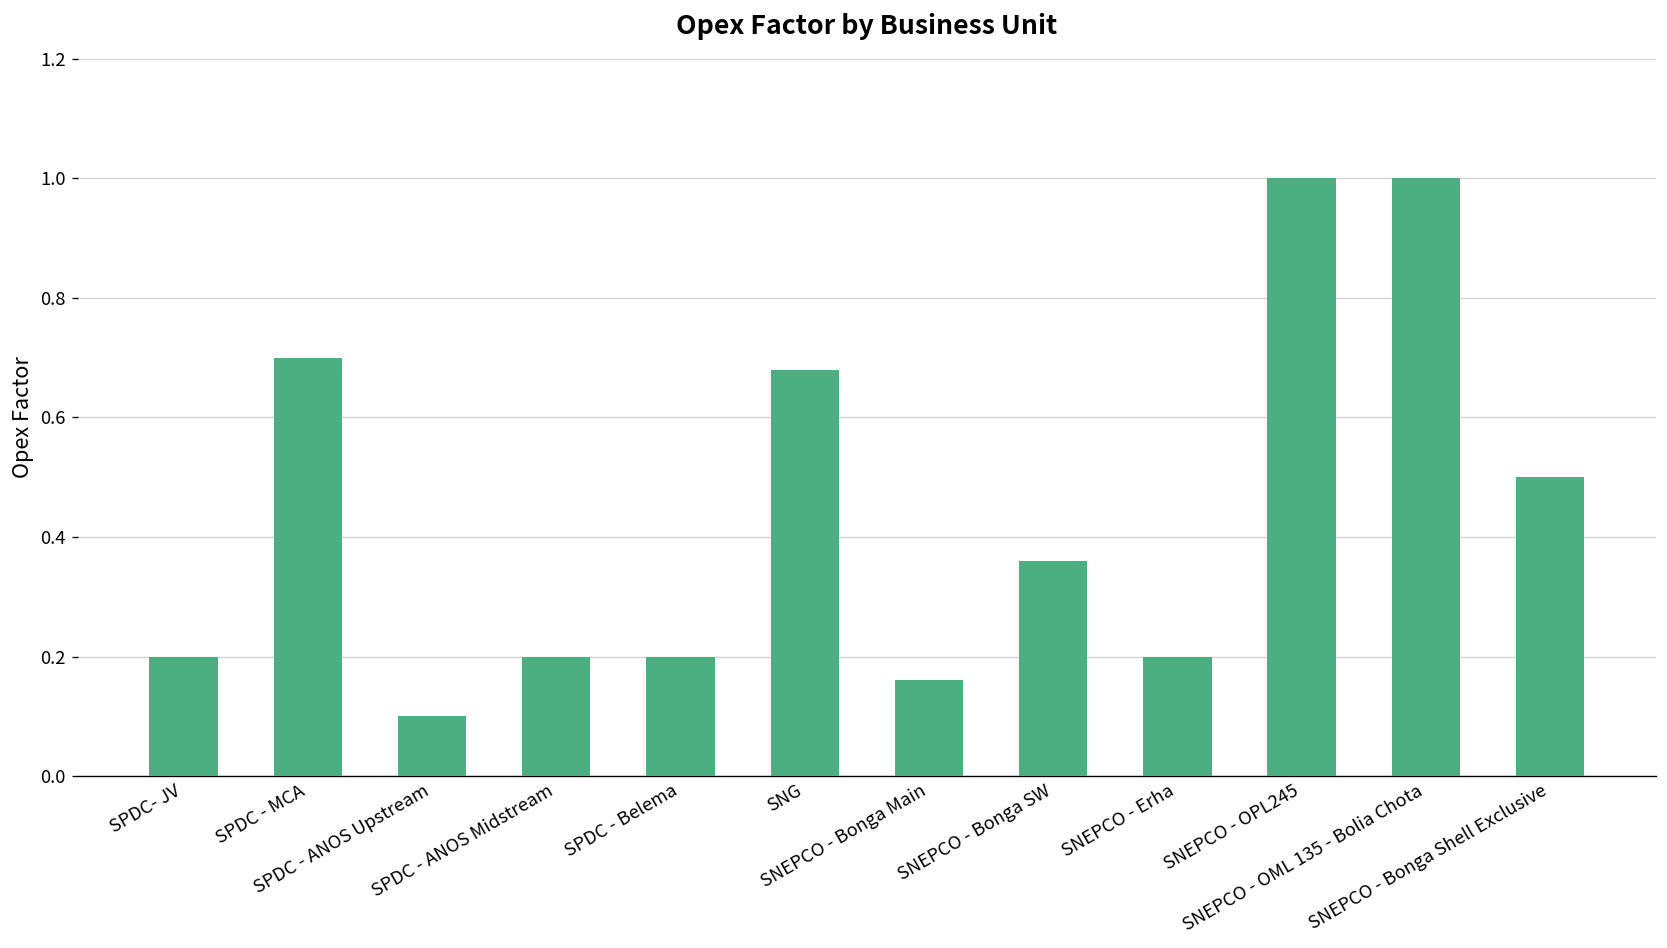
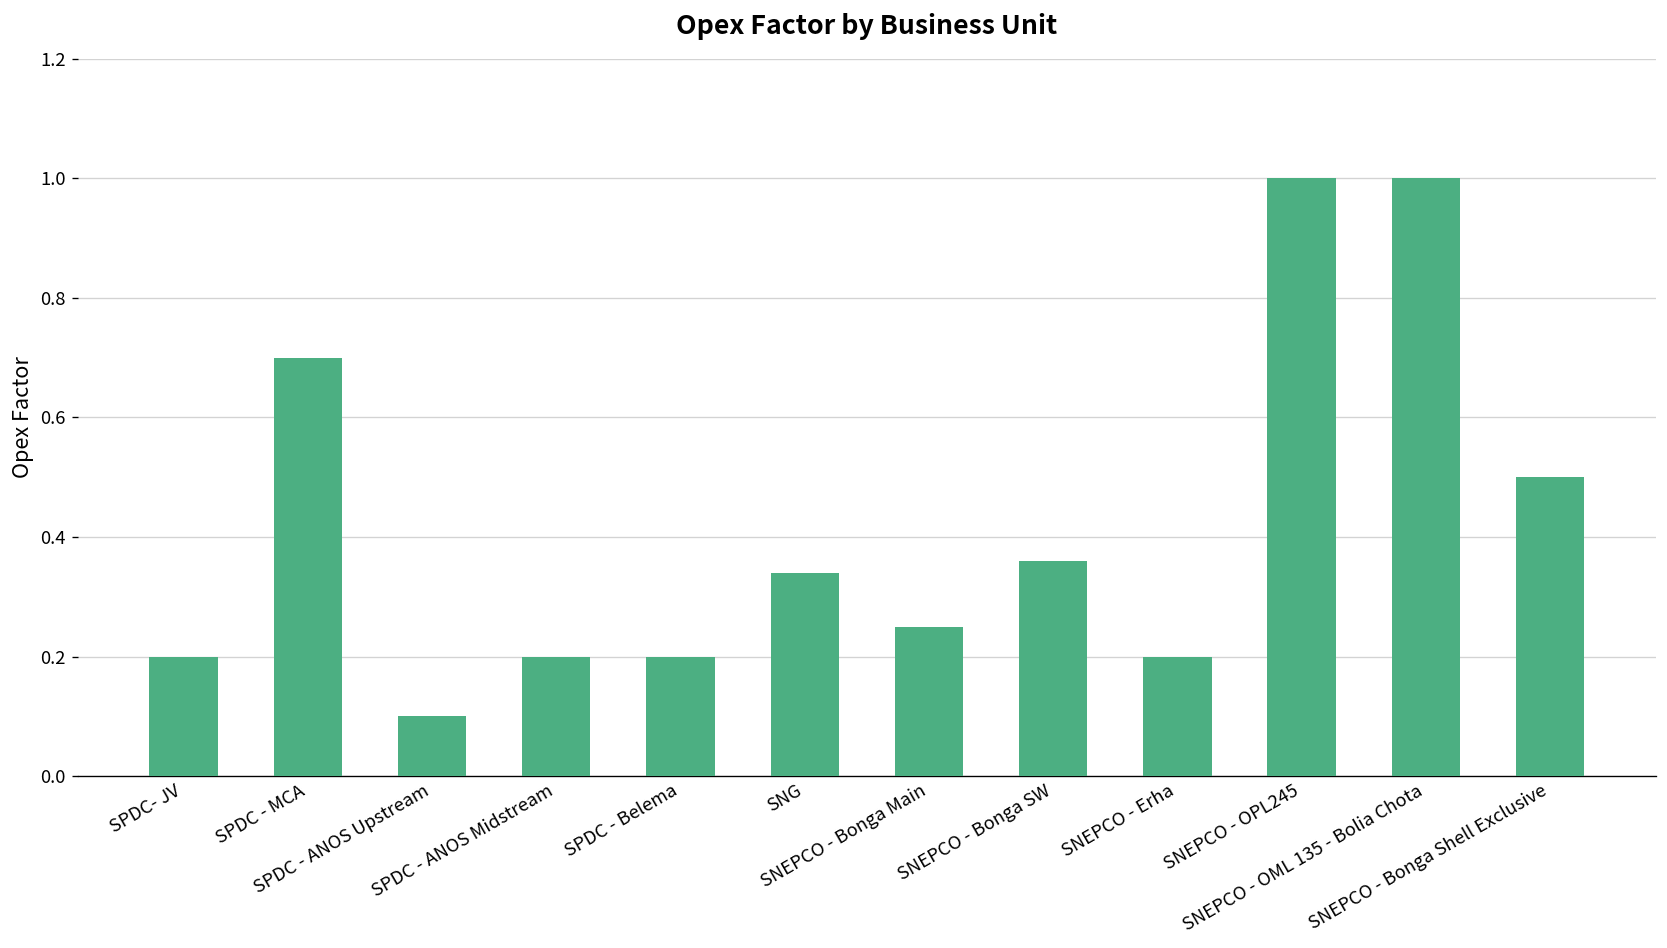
SNG: 0.68 -> 0.34
SNEPCO - Bonga Main: 0.16 -> 0.25
